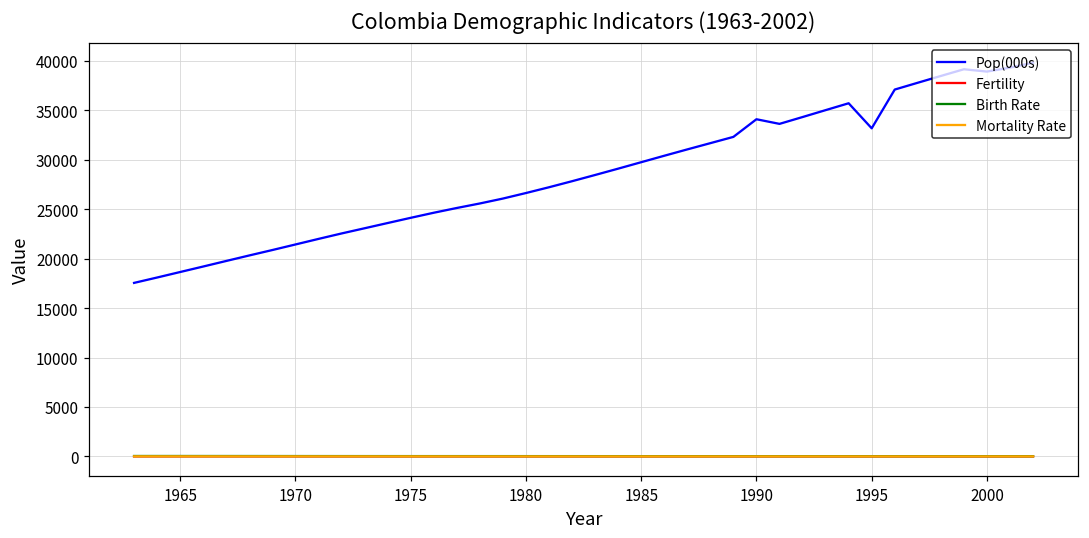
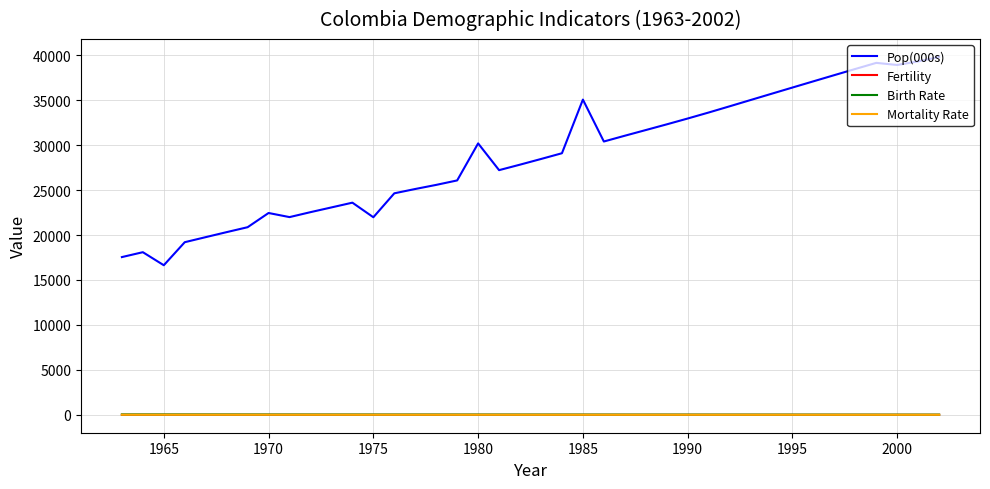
Pop(000s), 1965: 19000 -> 17000
Pop(000s), 1970: 21000 -> 22000
Pop(000s), 1975: 24000 -> 22000
Pop(000s), 1980: 27000 -> 30000
Pop(000s), 1985: 30000 -> 35000
Pop(000s), 1990: 34000 -> 33000
Pop(000s), 1995: 33000 -> 36000
